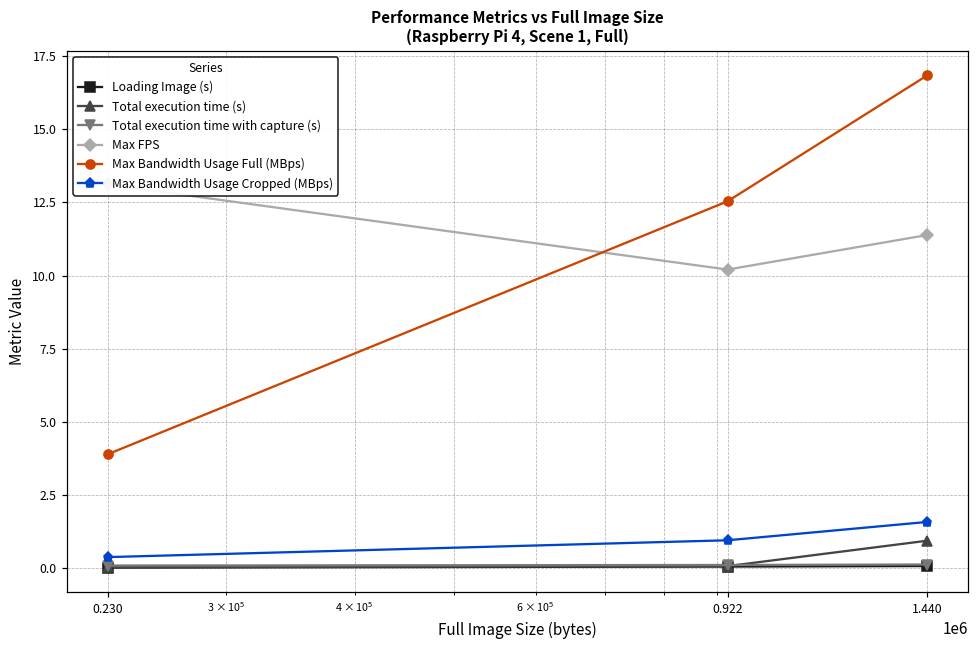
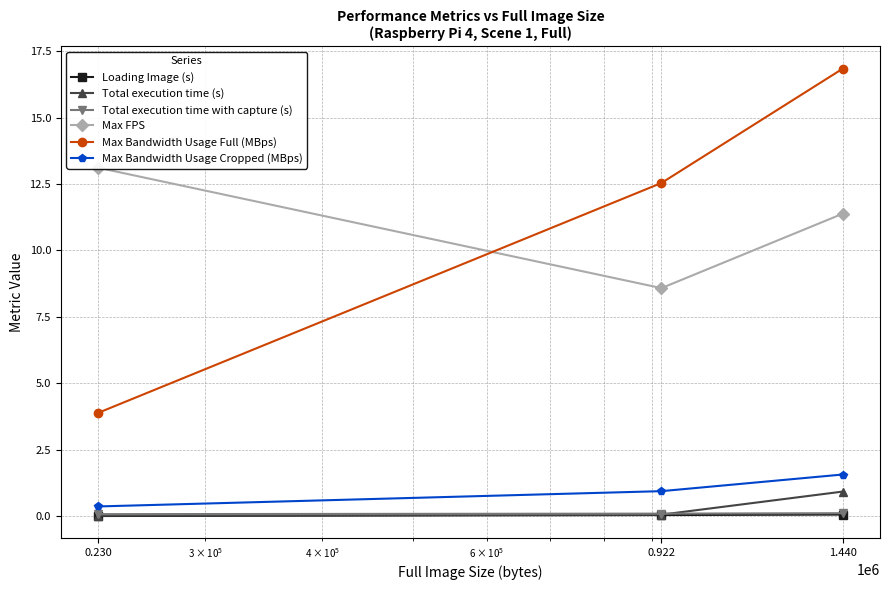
Max FPS, 0.922: 10.2 -> 8.6
